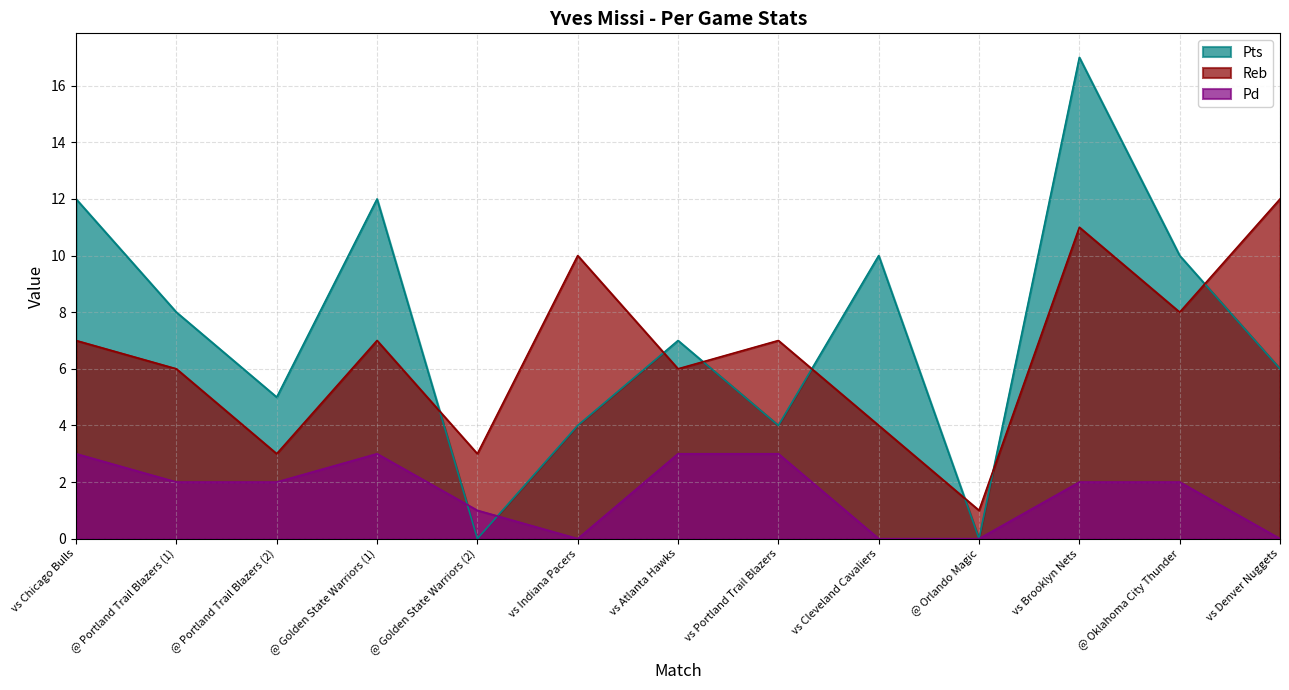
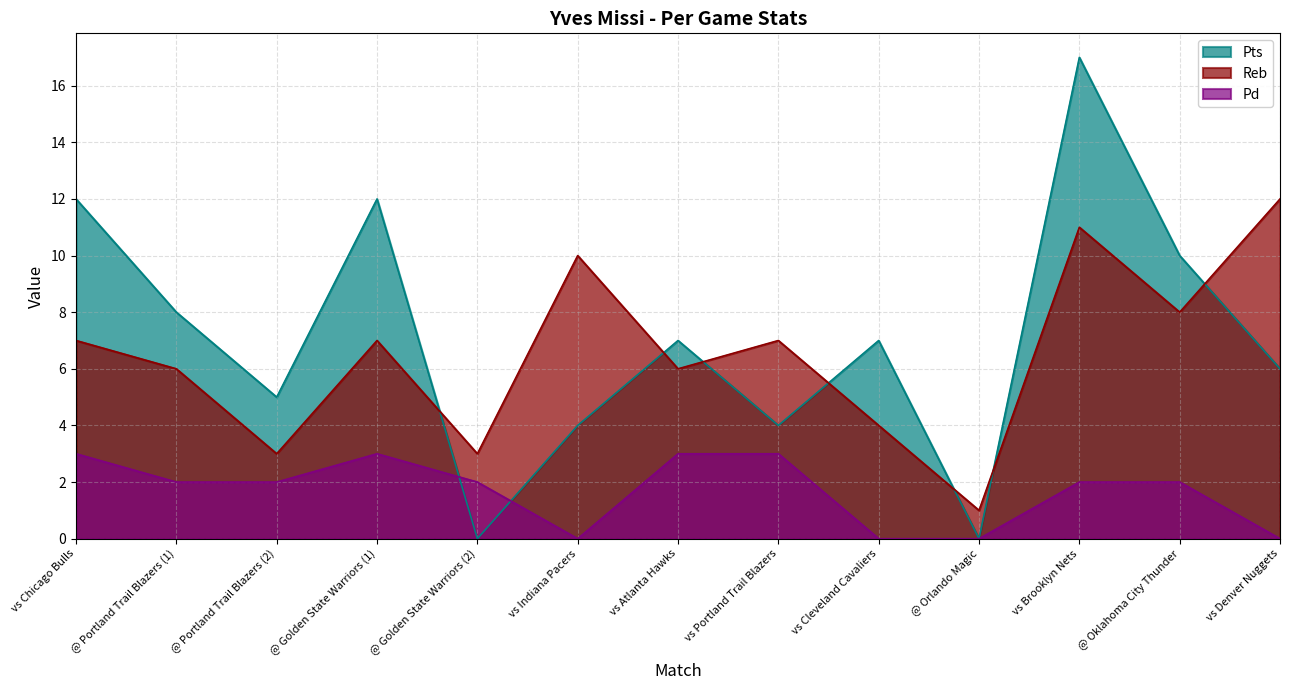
Pd, @ Golden State Warriors (2): 1 -> 2
Pts, vs Cleveland Cavaliers: 10 -> 7
